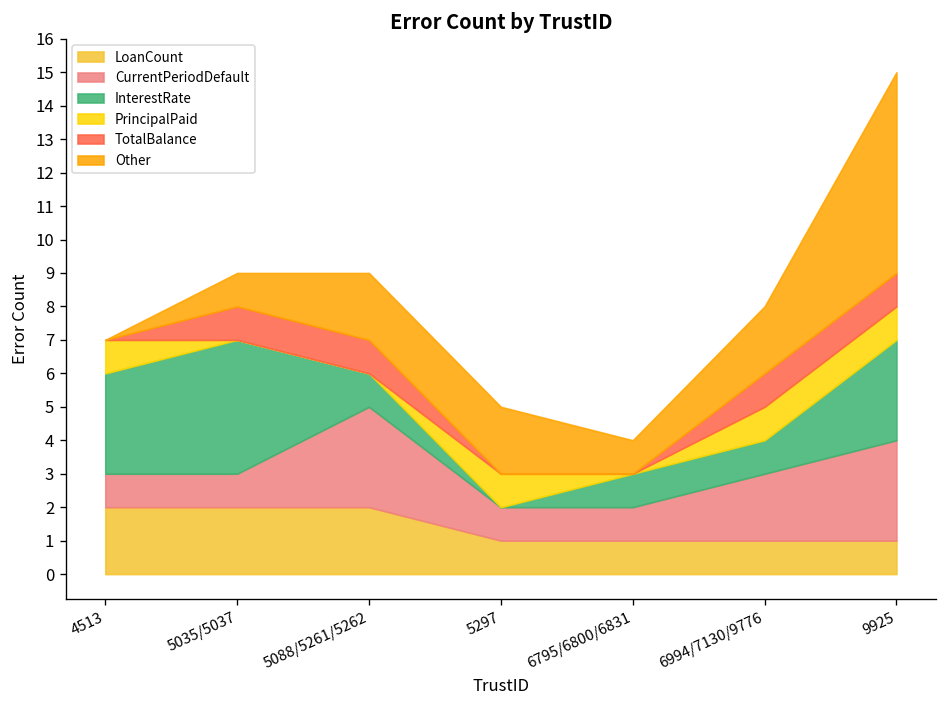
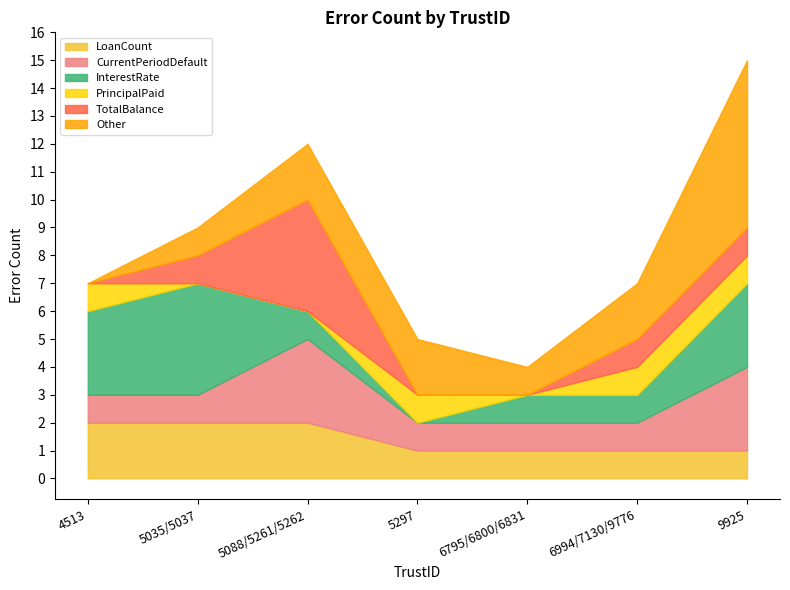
TotalBalance, 5088/5261/5262: 1 -> 4
CurrentPeriodDefault, 6994/7130/9776: 2 -> 1
